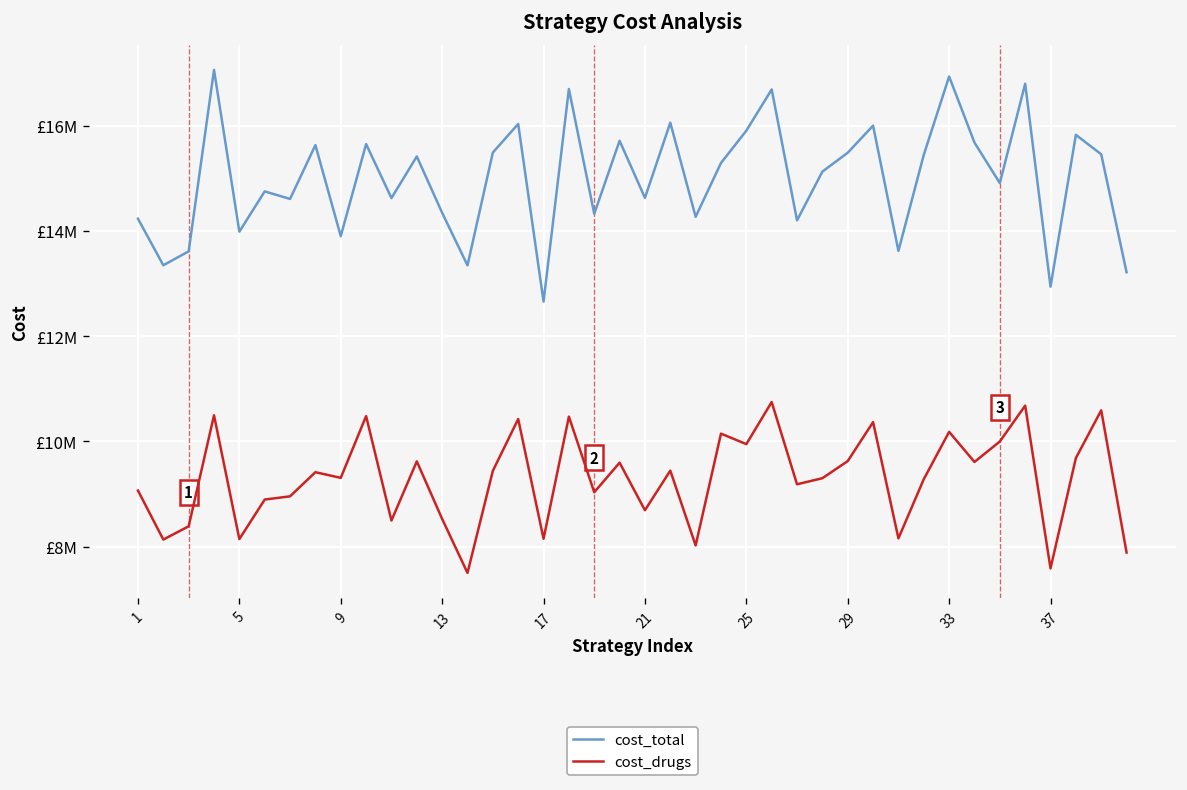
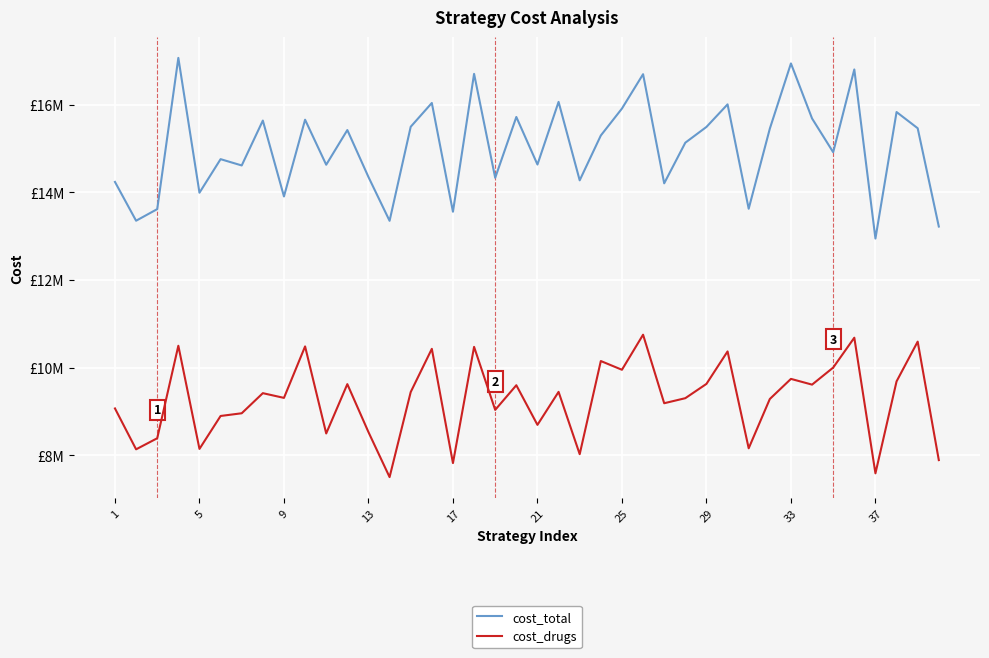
cost_total, 17: £12700000 -> £13600000
cost_drugs, 17: £8100000 -> £7800000
cost_drugs, 33: £10200000 -> £9700000
